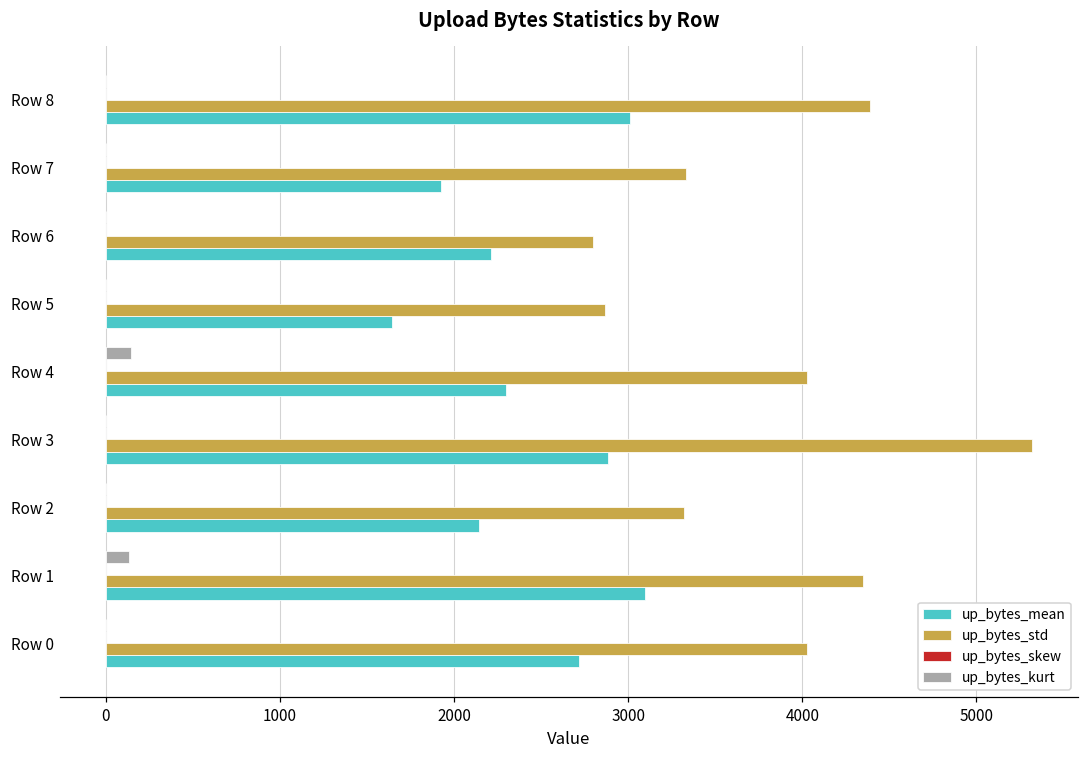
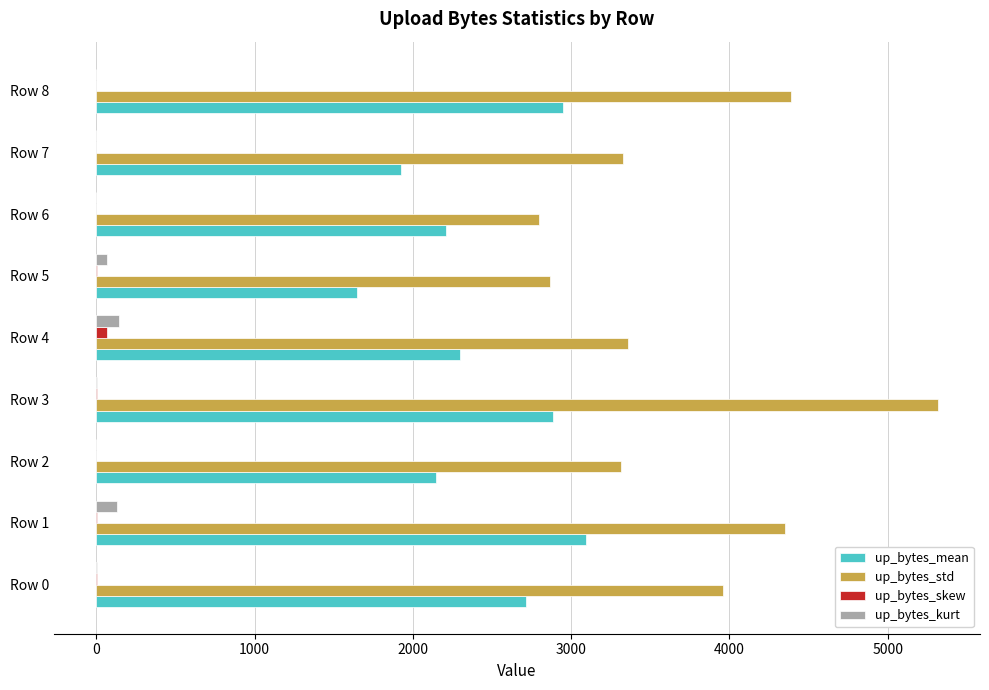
up_bytes_mean, Row 8: 3010 -> 2950
up_bytes_kurt, Row 5: 0 -> 70
up_bytes_skew, Row 4: 0 -> 70
up_bytes_std, Row 4: 4030 -> 3360
up_bytes_std, Row 0: 4020 -> 3960
